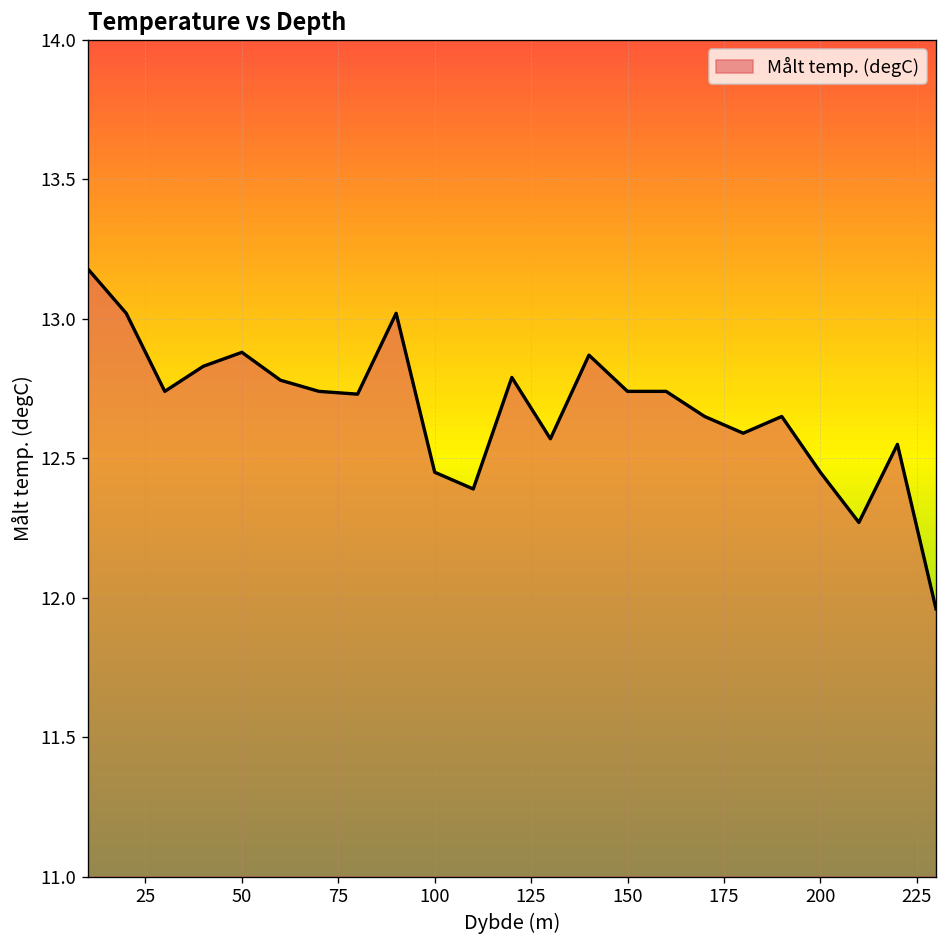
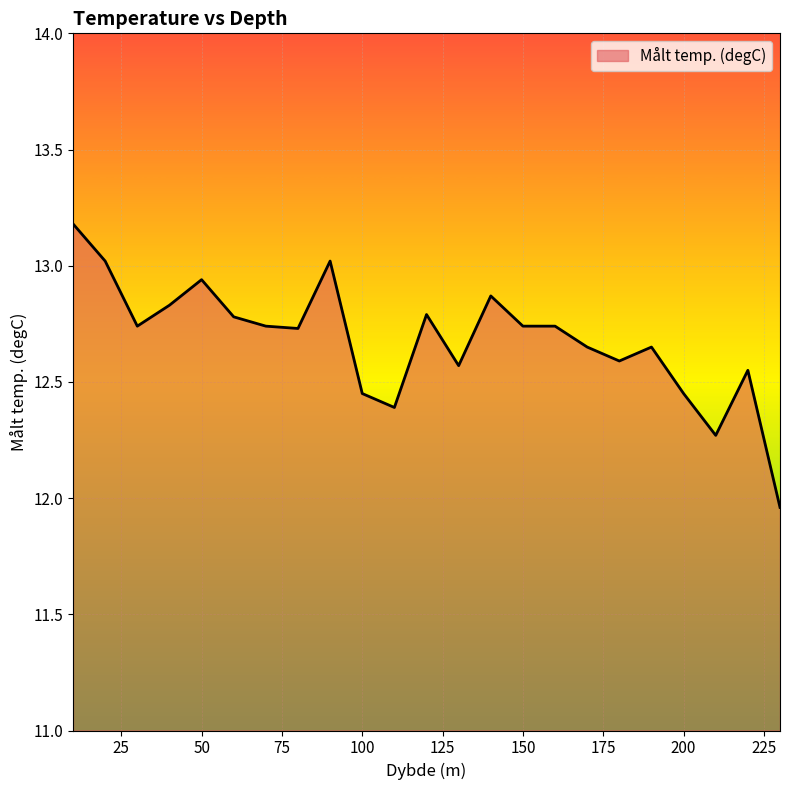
50: 12.88 -> 12.94
